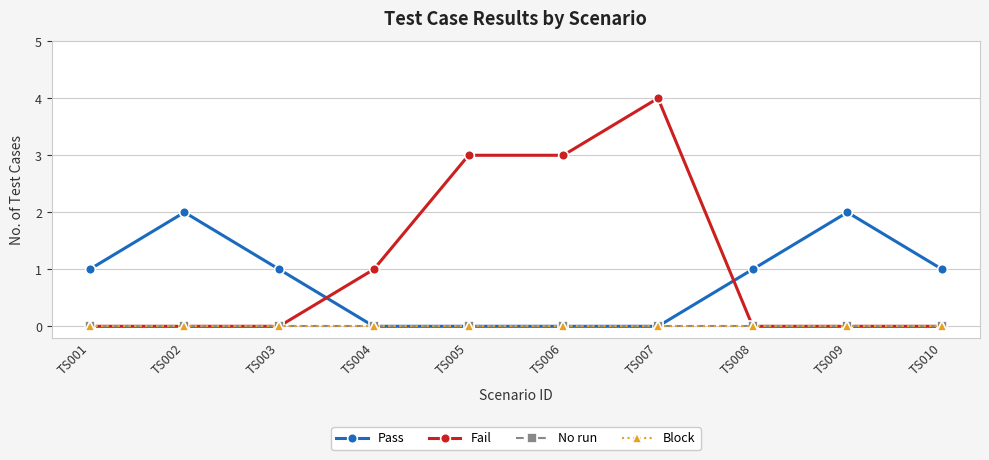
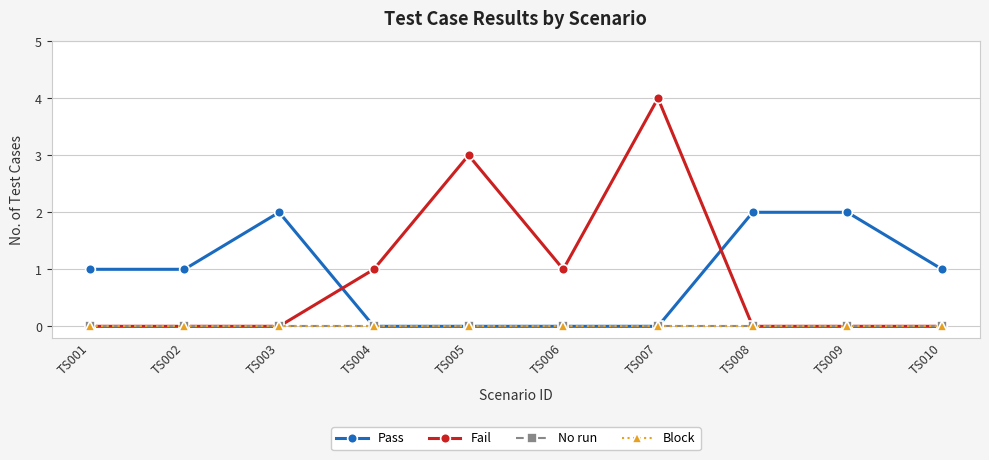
Pass, TS002: 2 -> 1
Pass, TS003: 1 -> 2
Fail, TS006: 3 -> 1
Pass, TS008: 1 -> 2
